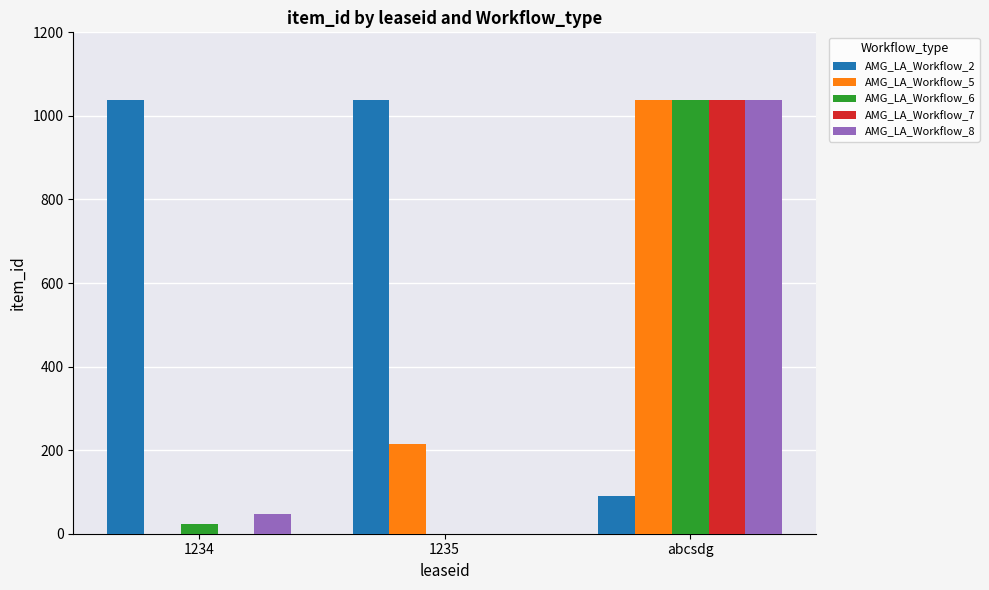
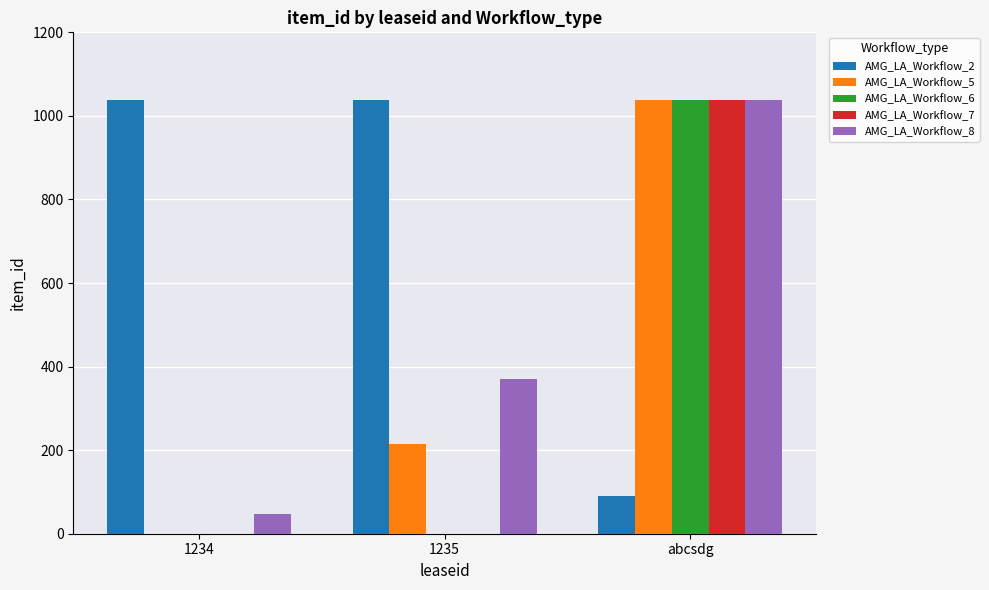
AMG_LA_Workflow_6, 1234: 20 -> 0
AMG_LA_Workflow_8, 1235: 0 -> 370
